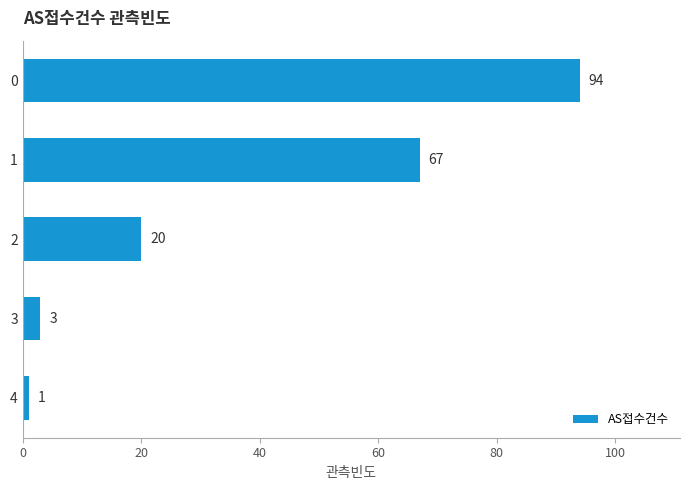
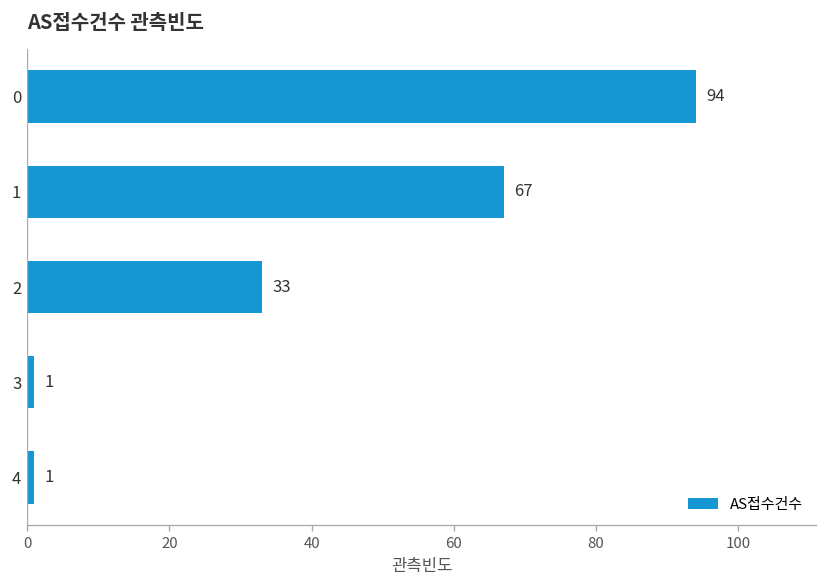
2: 20 -> 33
3: 3 -> 1
